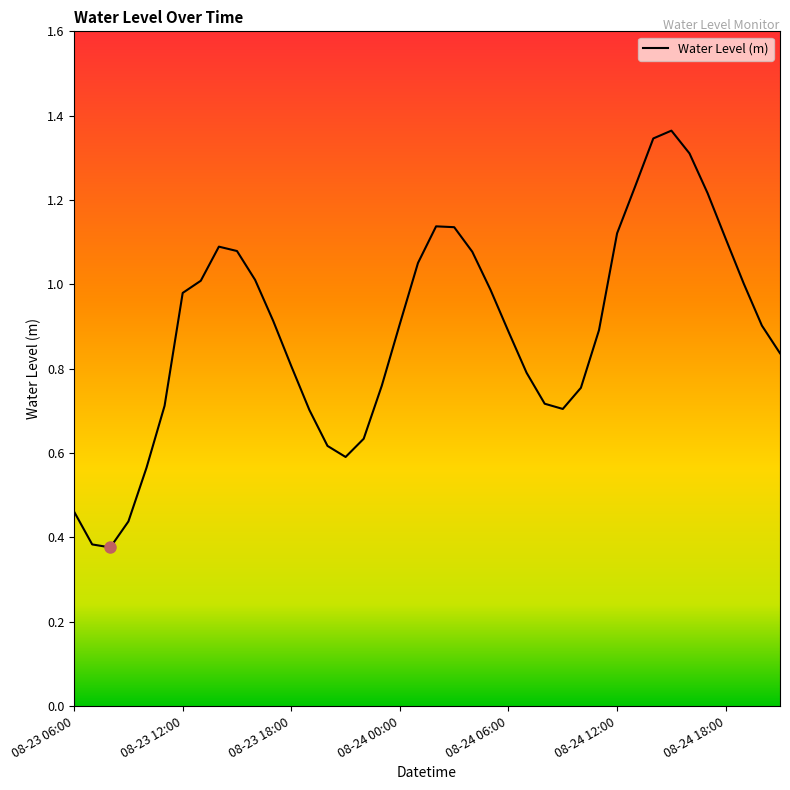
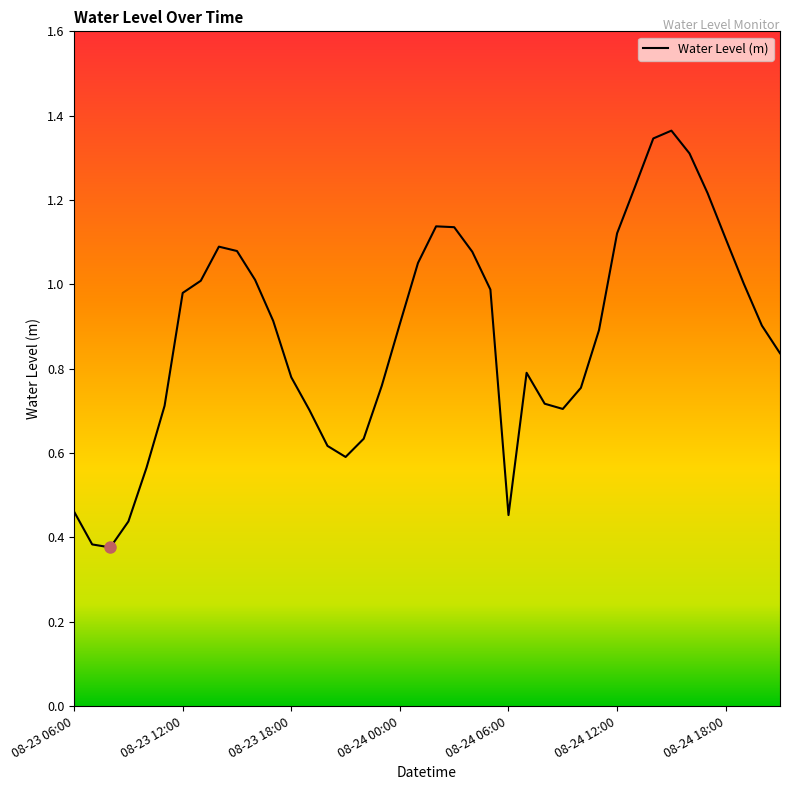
Water Level (m), 08-23 18:00: 0.81 -> 0.78
Water Level (m), 08-24 06:00: 0.89 -> 0.45
